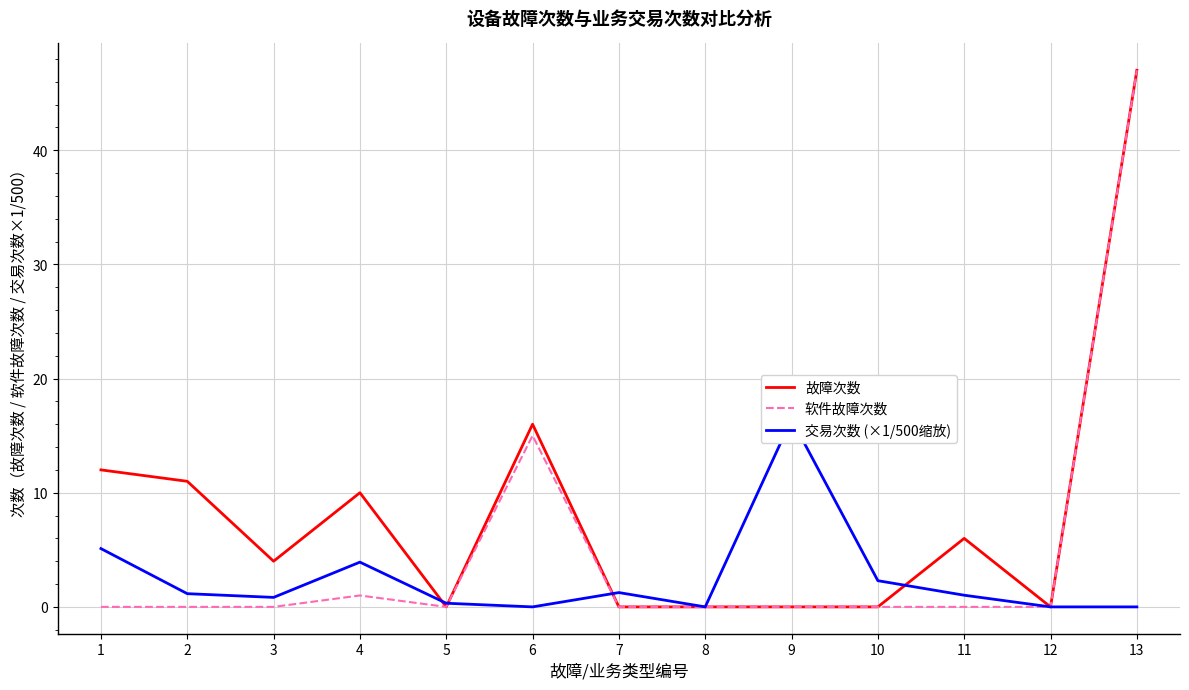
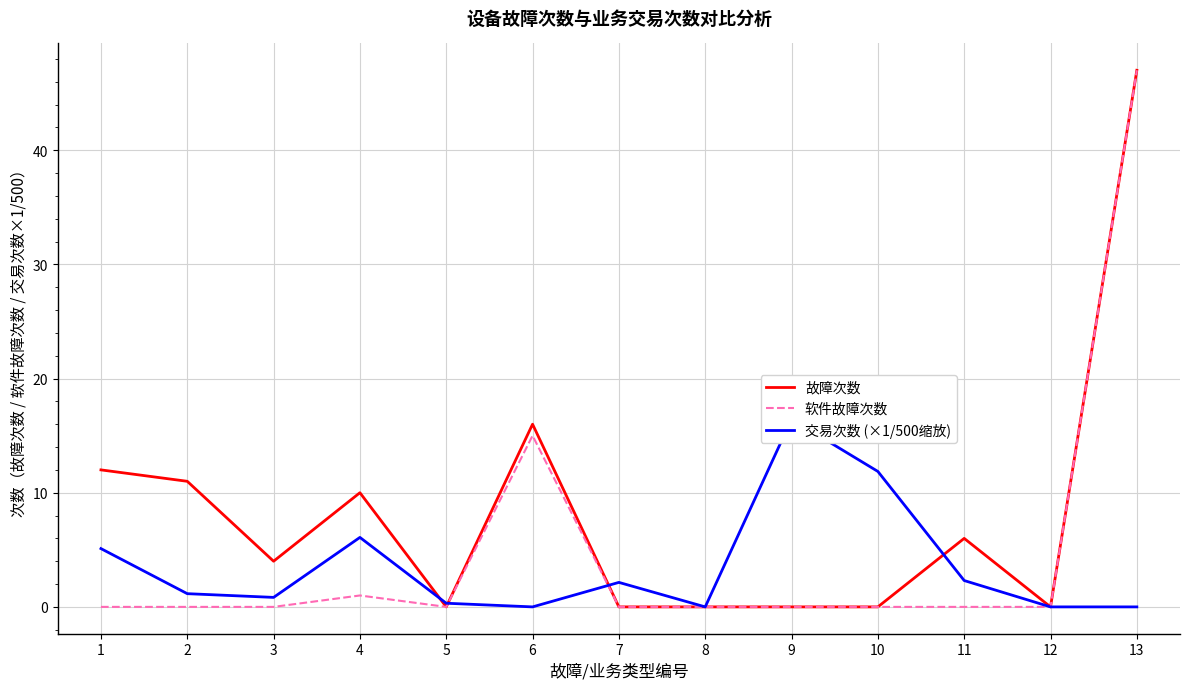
交易次数 (×1/500缩放), 4: 3.9 -> 6.1
交易次数 (×1/500缩放), 7: 1.3 -> 2.1
交易次数 (×1/500缩放), 10: 2.3 -> 11.9
交易次数 (×1/500缩放), 11: 1.0 -> 2.3
